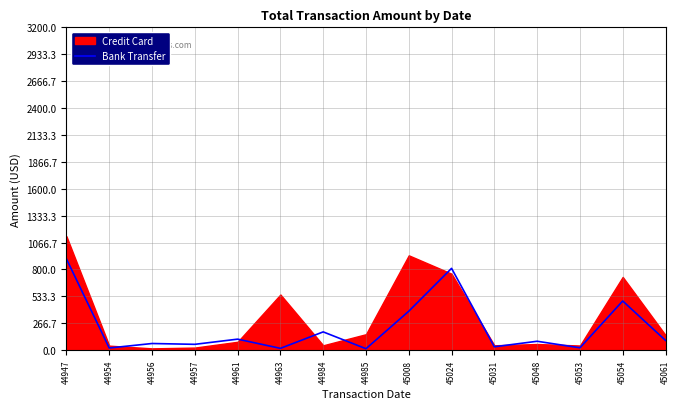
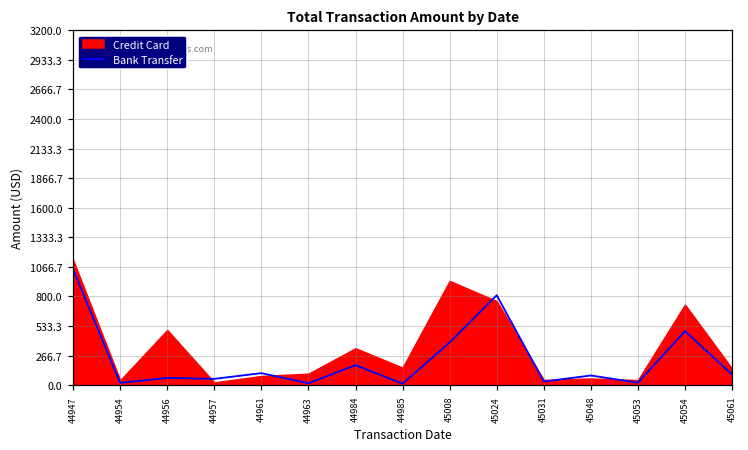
Bank Transfer, 44947: 900 -> 1040
Credit Card, 44956: 20 -> 500
Credit Card, 44963: 550 -> 100
Credit Card, 44984: 50 -> 330
